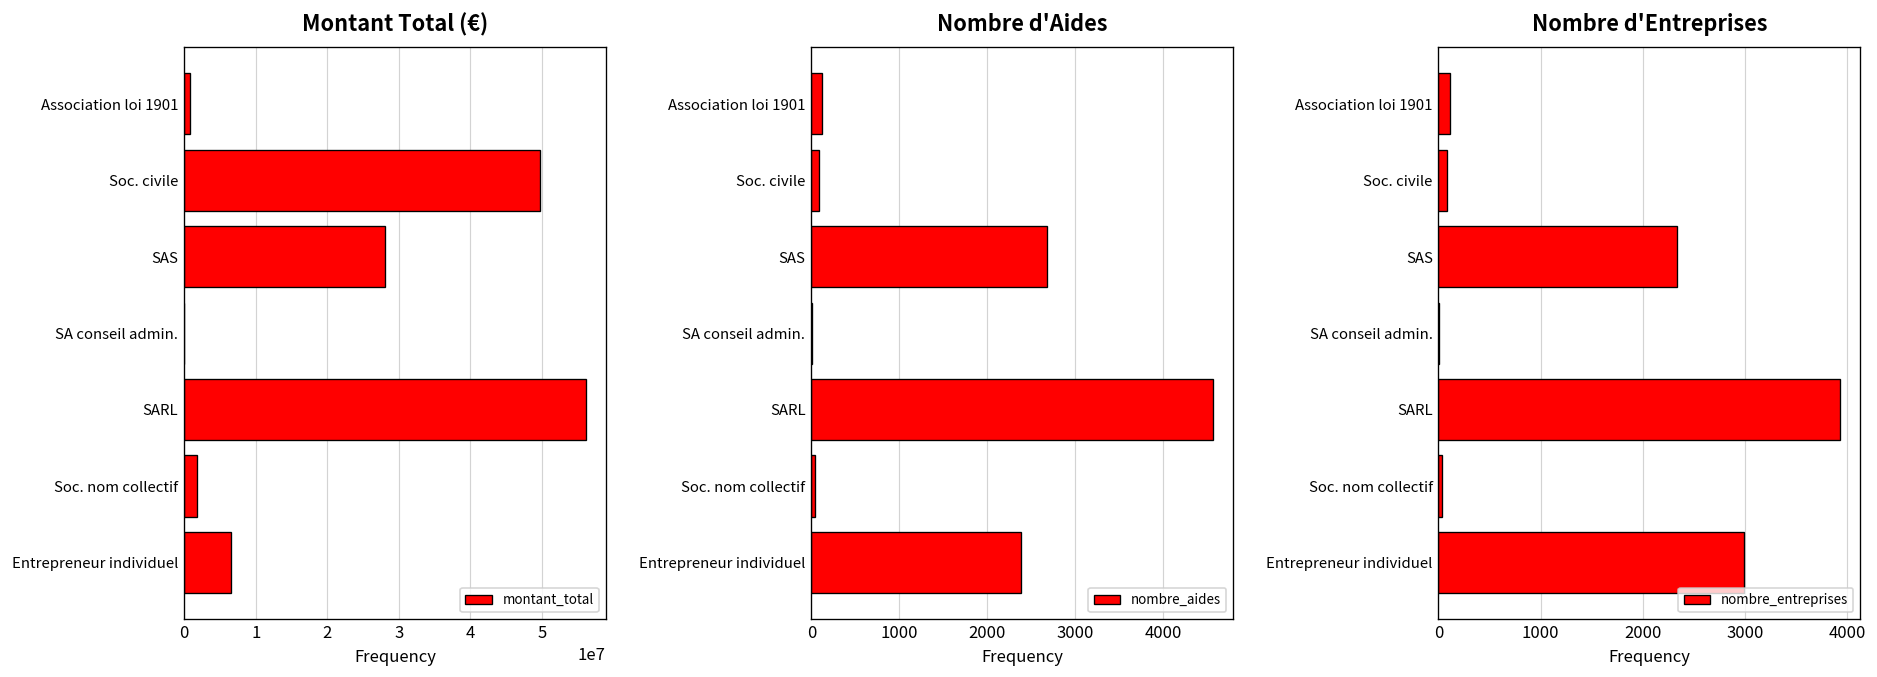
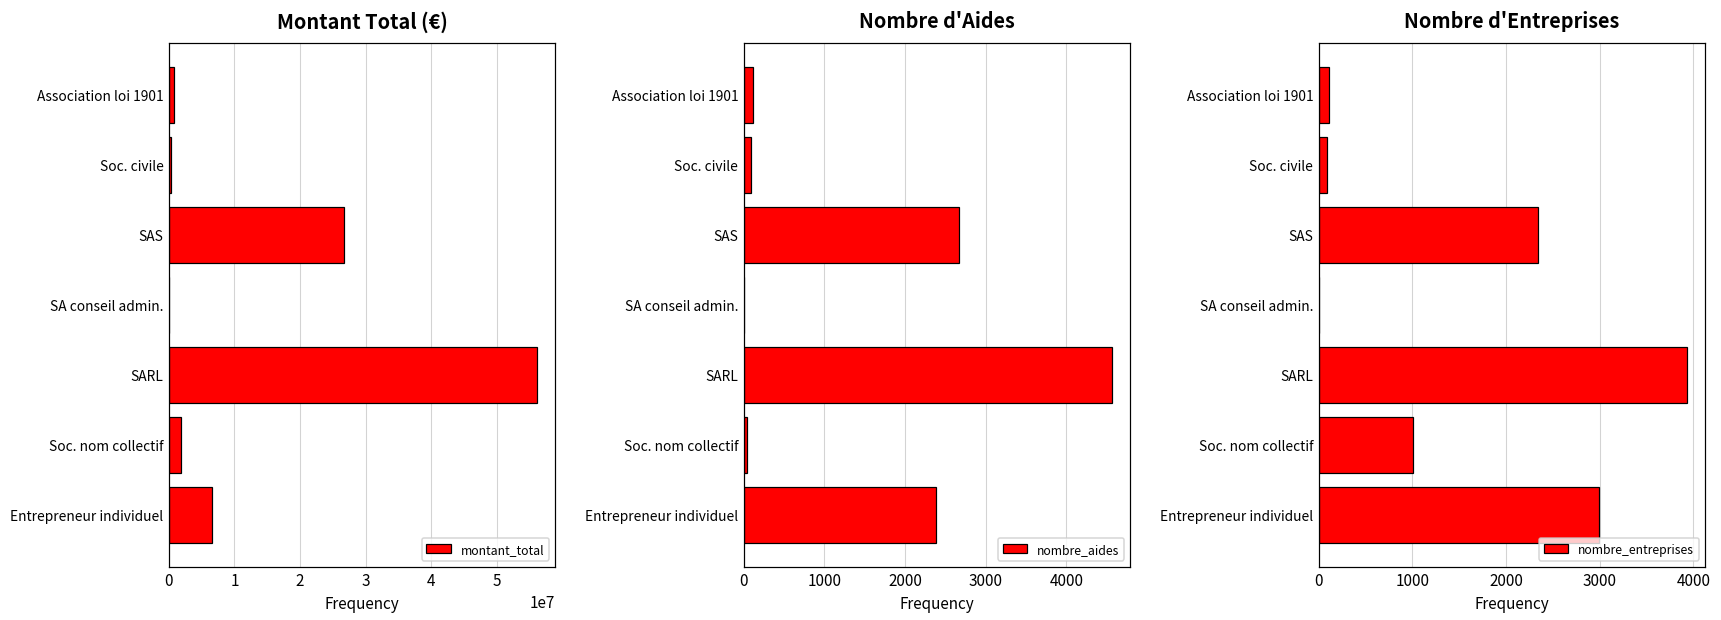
Montant Total (€), Soc. civile: 50000000 -> 0
Montant Total (€), SAS: 28000000 -> 27000000
Nombre d'Entreprises, Soc. nom collectif: 0 -> 1000
